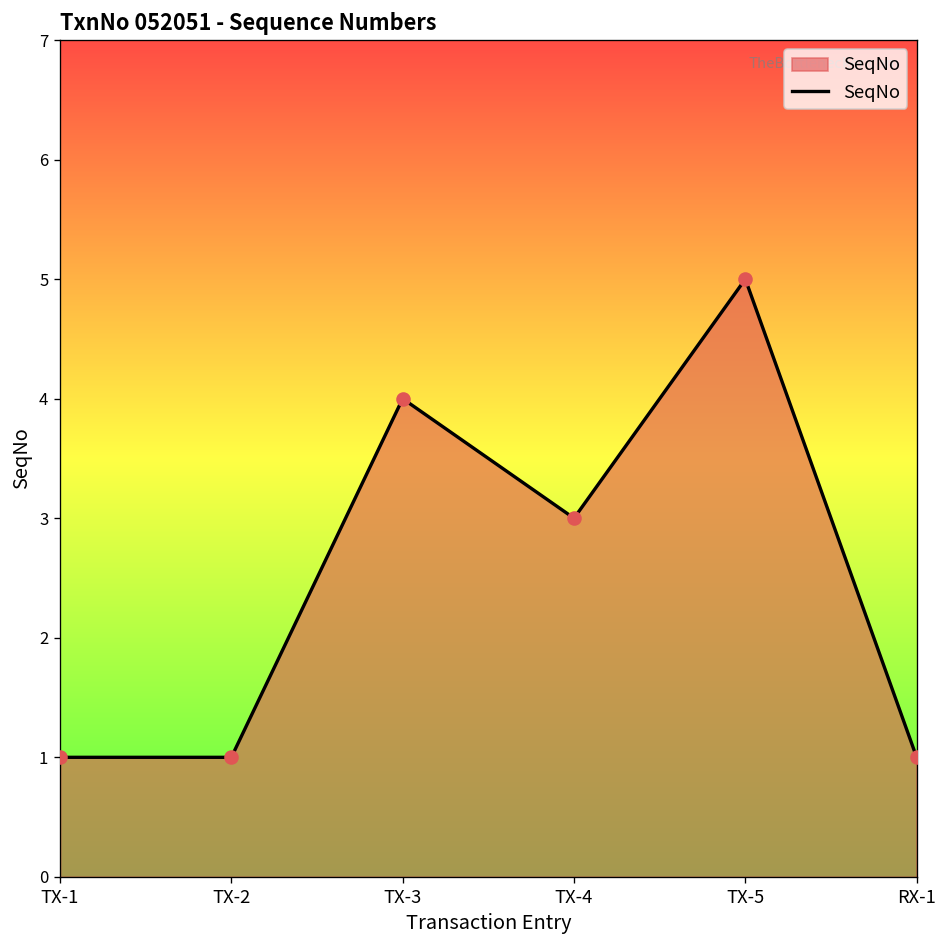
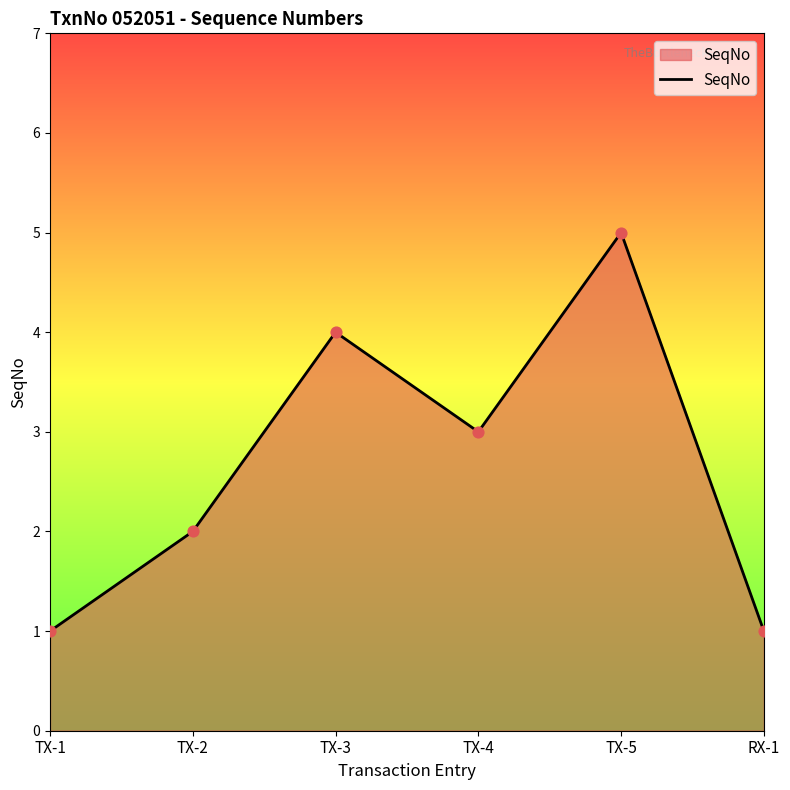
TX-2: 1 -> 2
